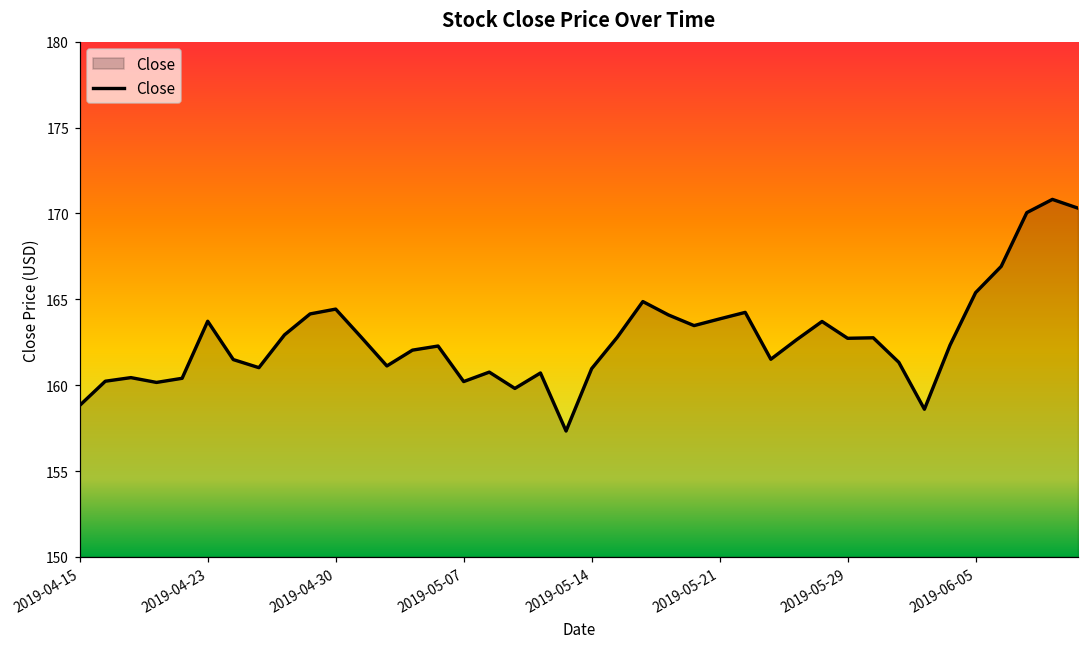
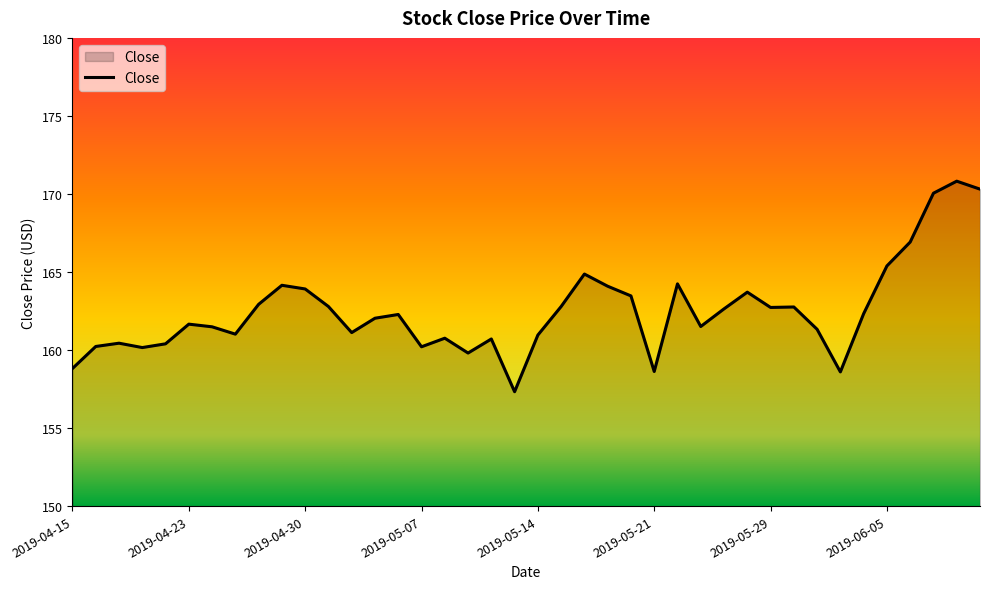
2019-04-23: 163.7 -> 161.7
2019-04-30: 164.4 -> 163.9
2019-05-21: 163.9 -> 158.6
